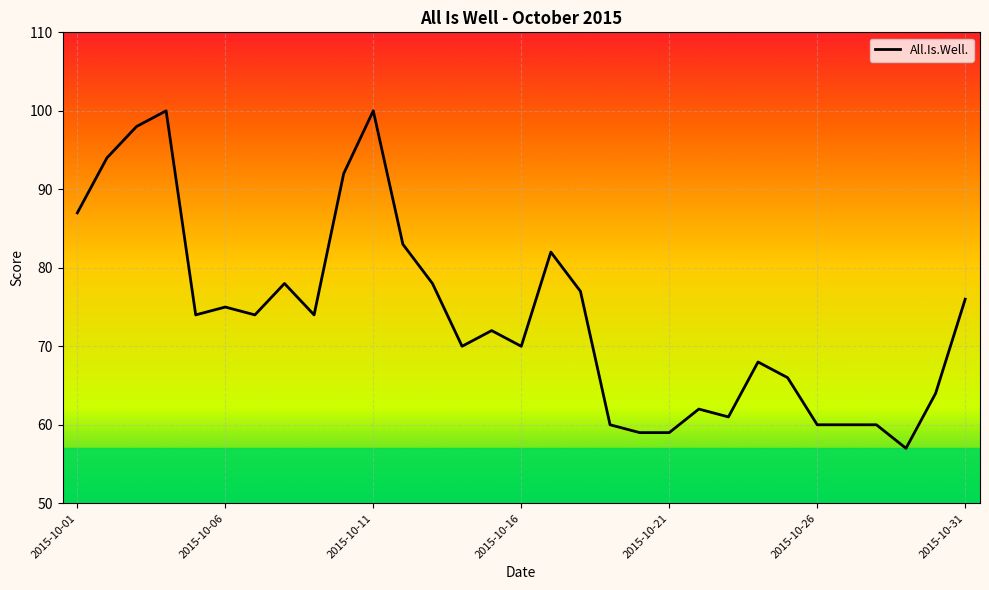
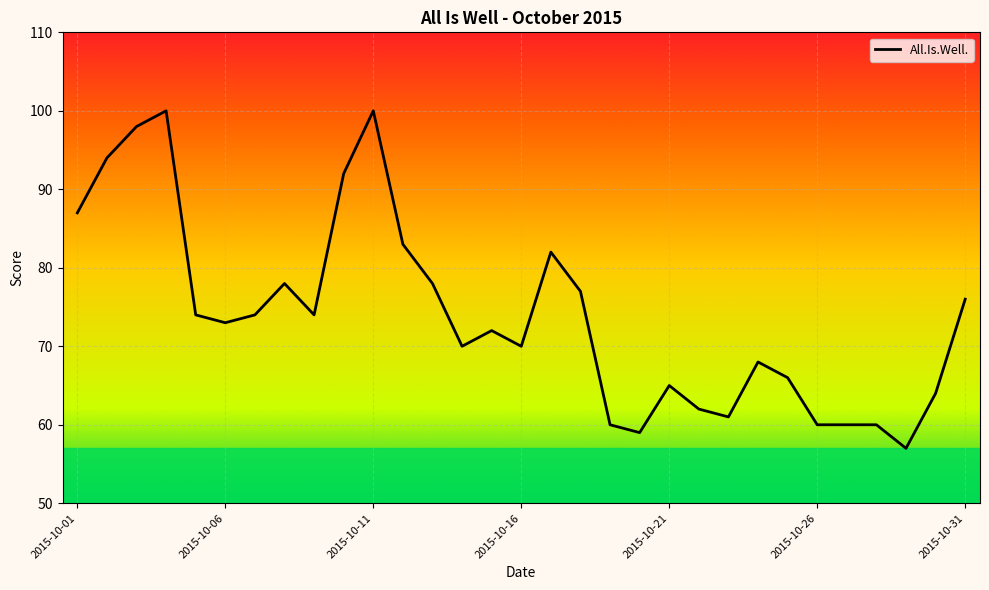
2015-10-06: 75 -> 73
2015-10-21: 59 -> 65
